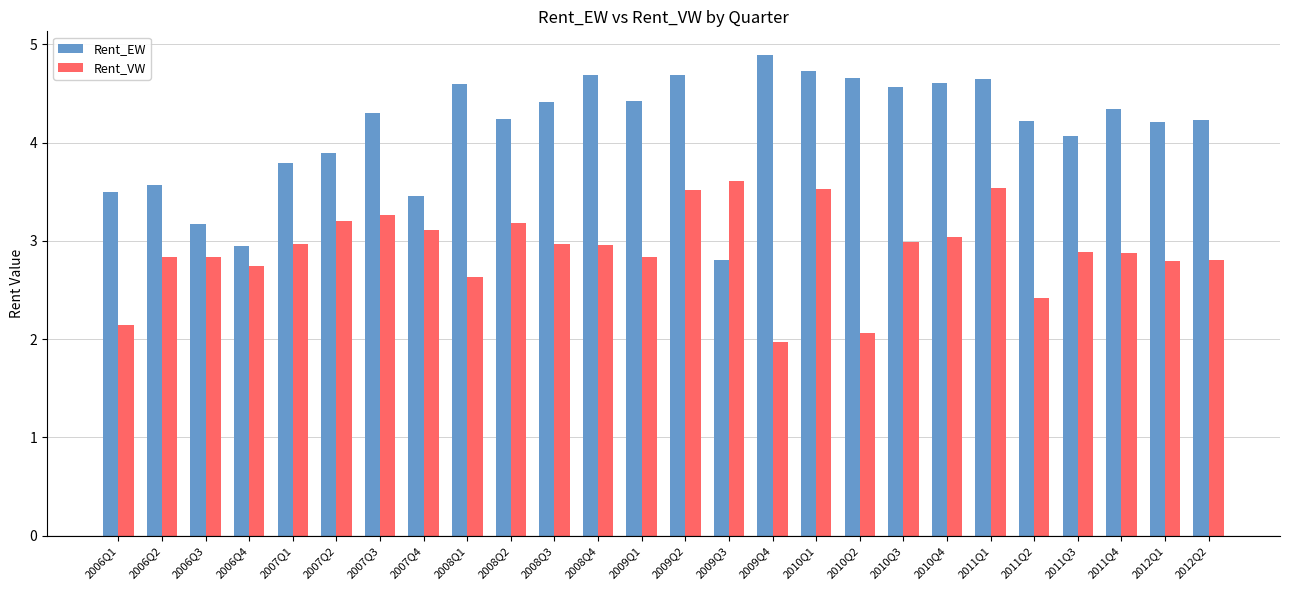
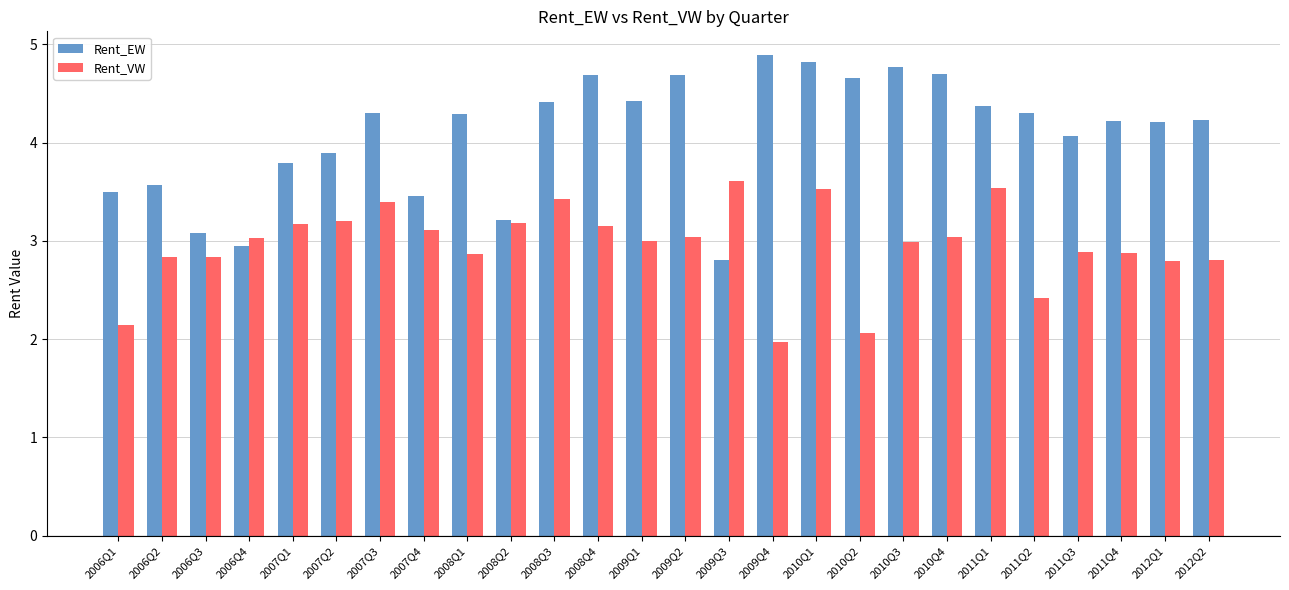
Rent_EW, 2006Q3: 3.2 -> 3.1
Rent_VW, 2006Q4: 2.7 -> 3.0
Rent_VW, 2007Q1: 3.0 -> 3.2
Rent_VW, 2007Q3: 3.3 -> 3.4
Rent_EW, 2008Q1: 4.6 -> 4.3
Rent_VW, 2008Q1: 2.6 -> 2.9
Rent_EW, 2008Q2: 4.2 -> 3.2
Rent_VW, 2008Q3: 3.0 -> 3.4
Rent_VW, 2008Q4: 3.0 -> 3.1
Rent_VW, 2009Q1: 2.8 -> 3.0
Rent_VW, 2009Q2: 3.5 -> 3.0
Rent_EW, 2010Q1: 4.7 -> 4.8
Rent_EW, 2010Q3: 4.6 -> 4.8
Rent_EW, 2010Q4: 4.6 -> 4.7
Rent_EW, 2011Q1: 4.6 -> 4.4
Rent_EW, 2011Q2: 4.2 -> 4.3
Rent_EW, 2011Q4: 4.3 -> 4.2
